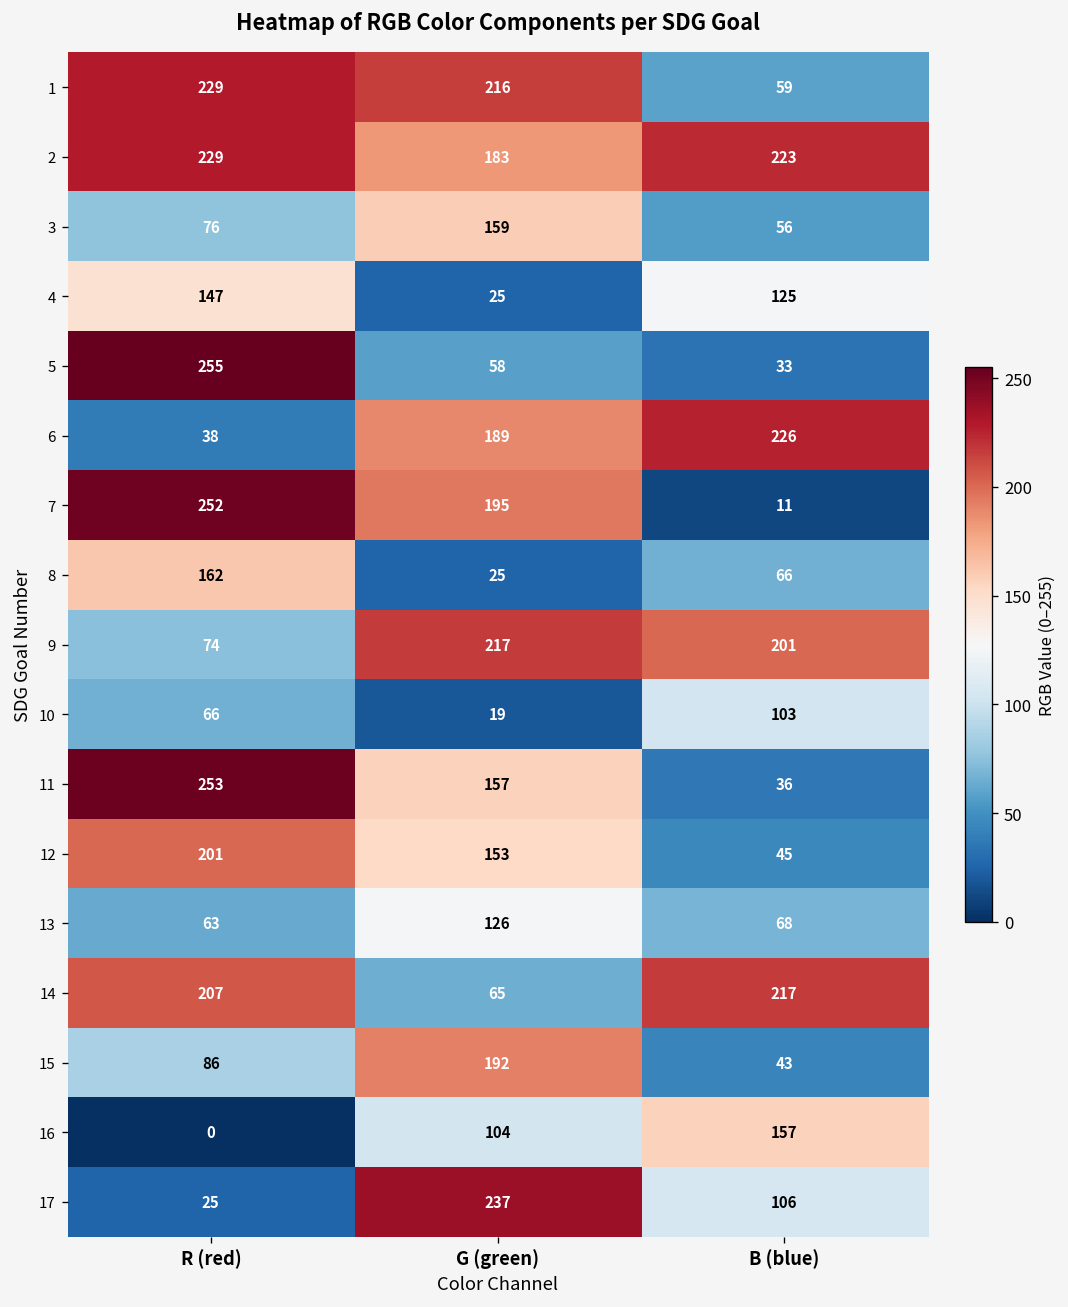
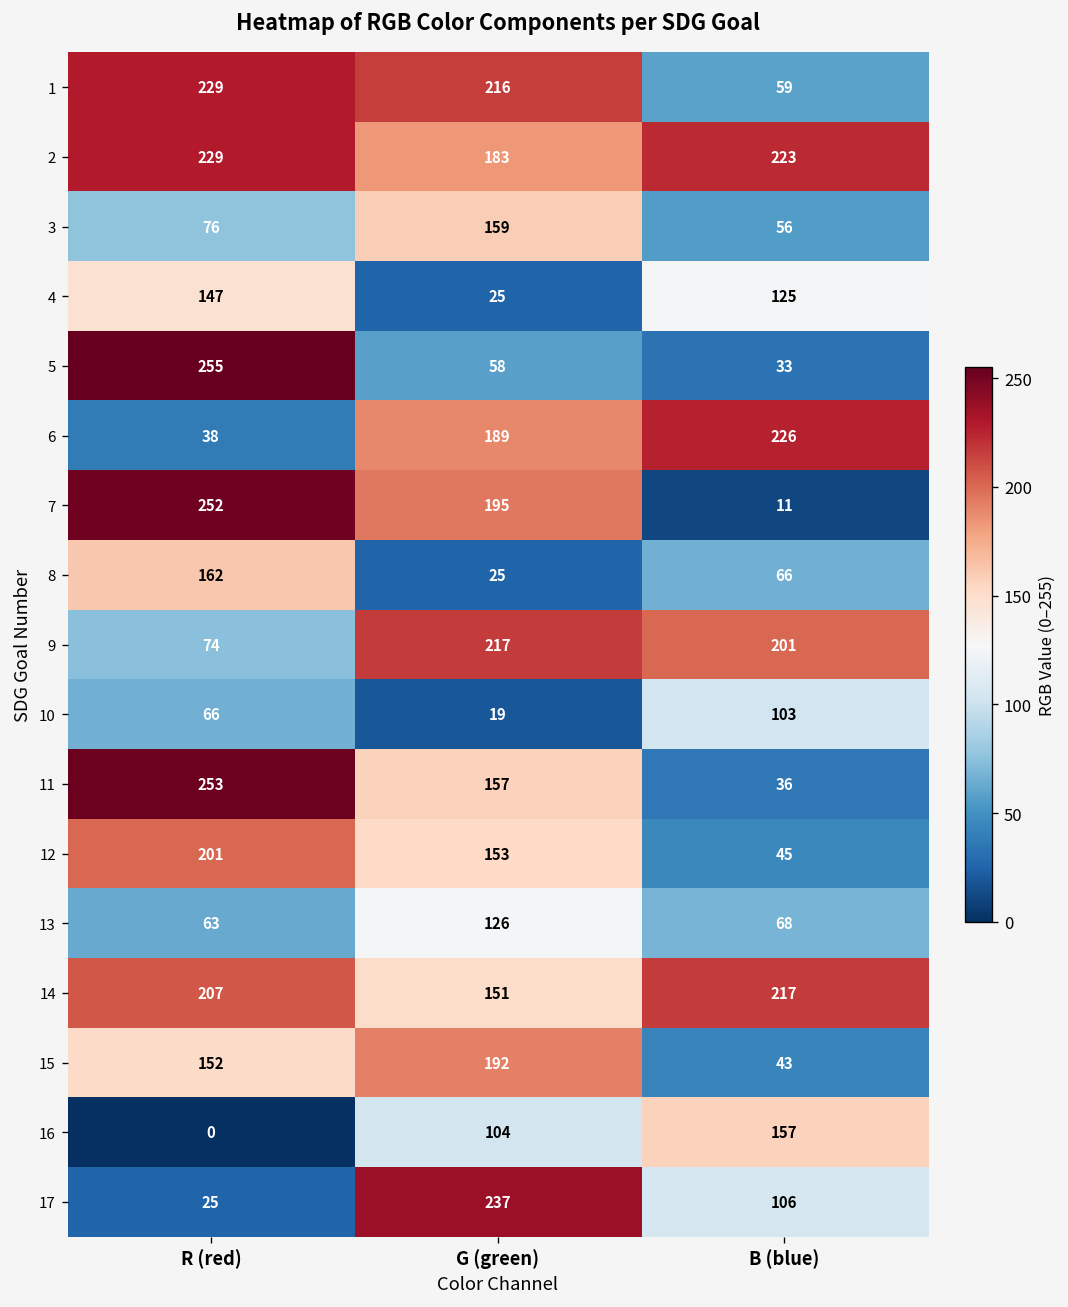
14, G (green): 65 -> 151
15, R (red): 86 -> 152
